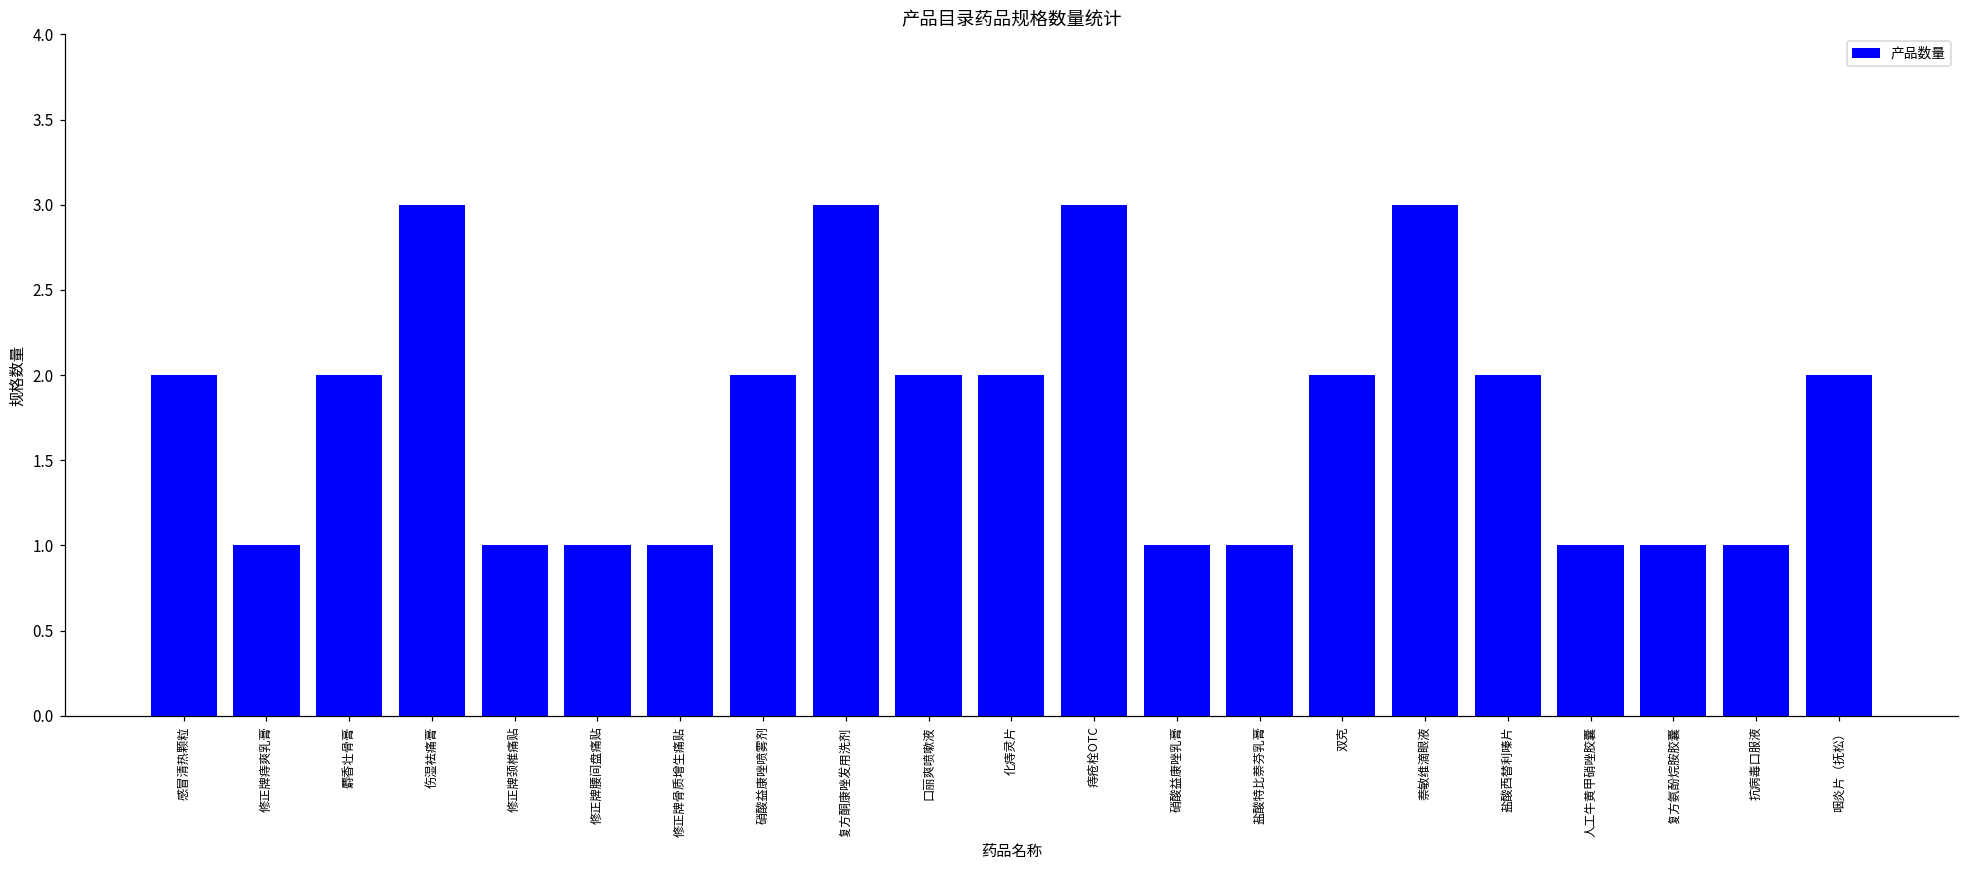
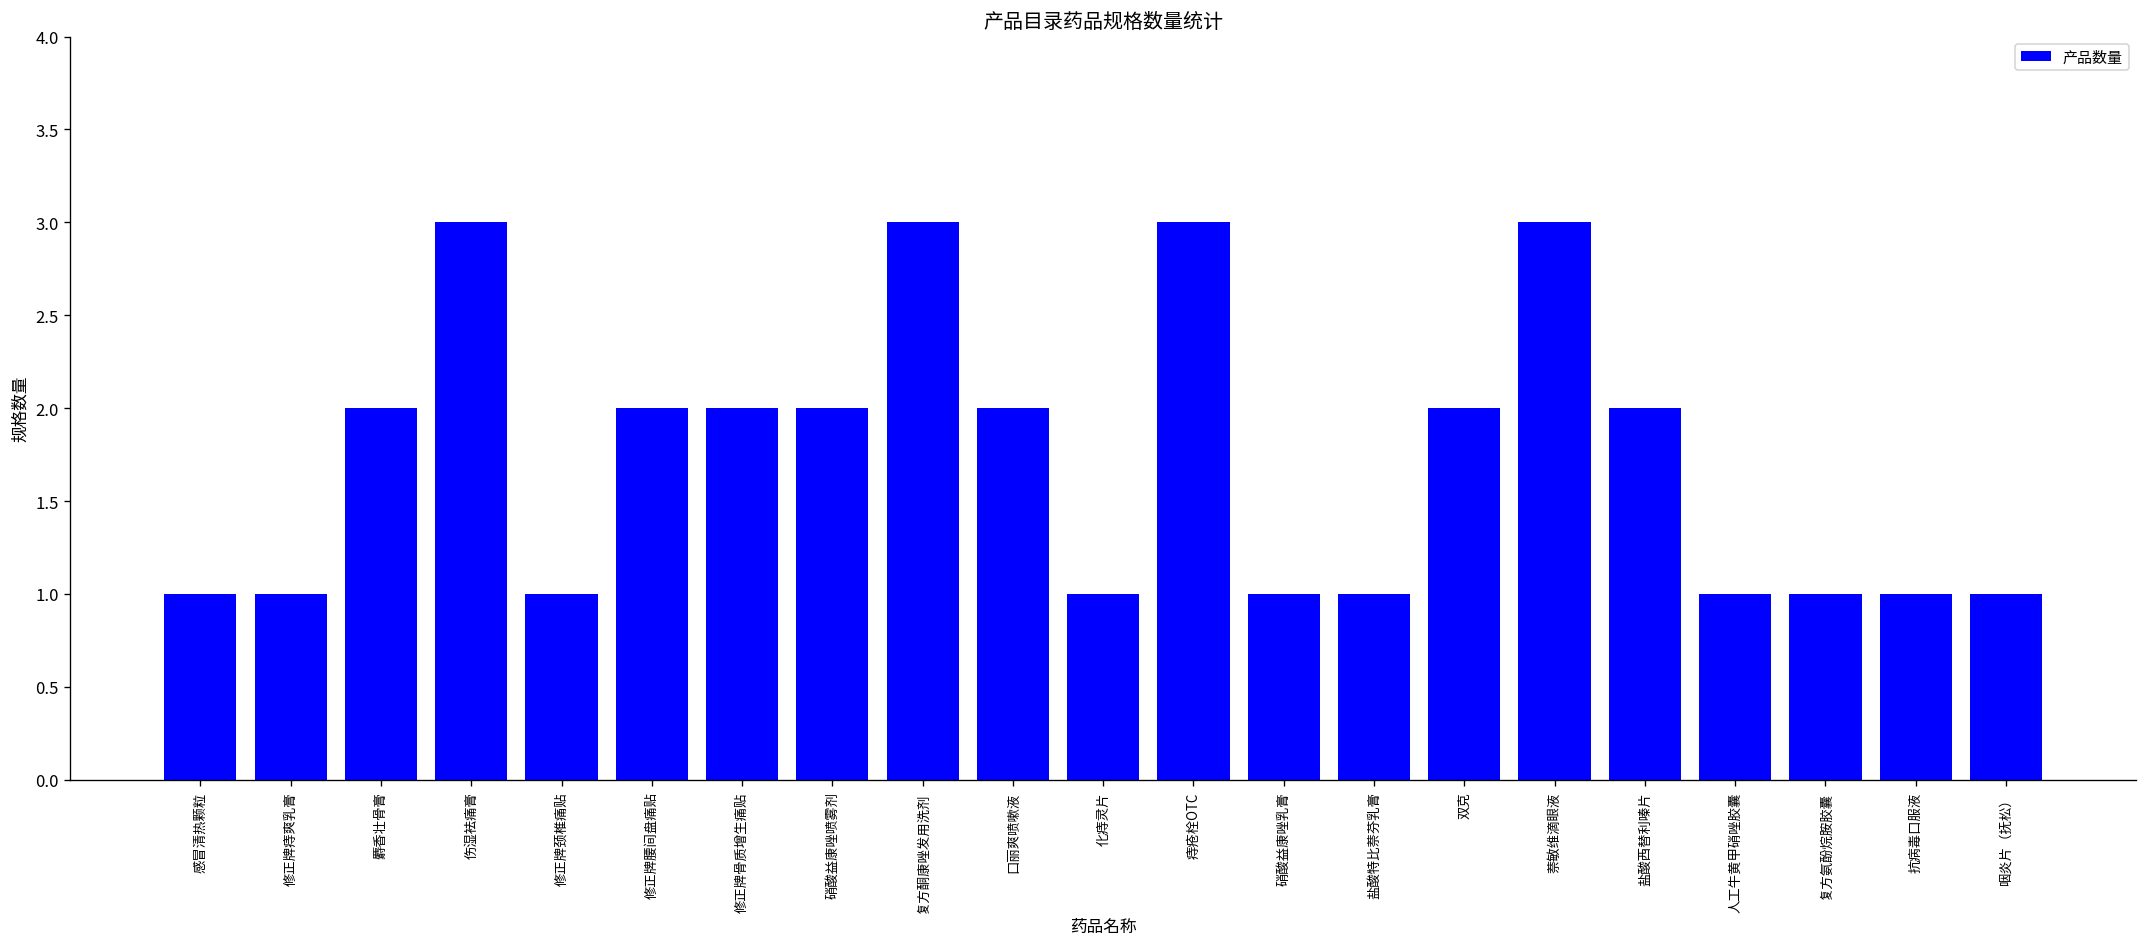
感冒清热颗粒: 2 -> 1
修正牌腰间盘痛贴: 1 -> 2
修正牌骨质增生痛贴: 1 -> 2
化痔灵片: 2 -> 1
咽炎片（抚松）: 2 -> 1
